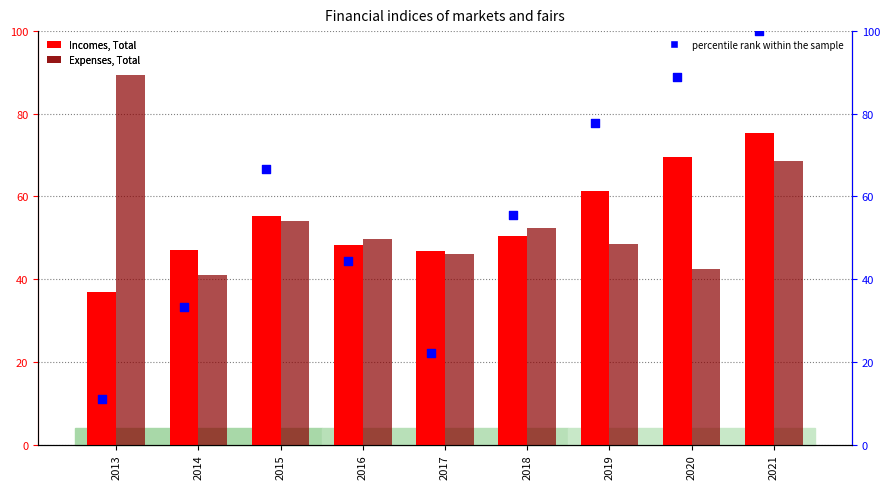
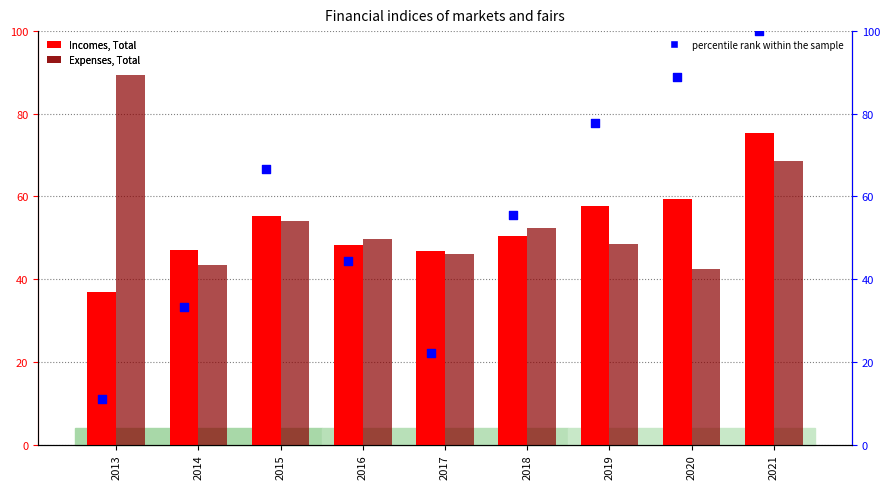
Expenses, Total, 2014: 41 -> 44
Incomes, Total, 2019: 61 -> 58
Incomes, Total, 2020: 70 -> 60
